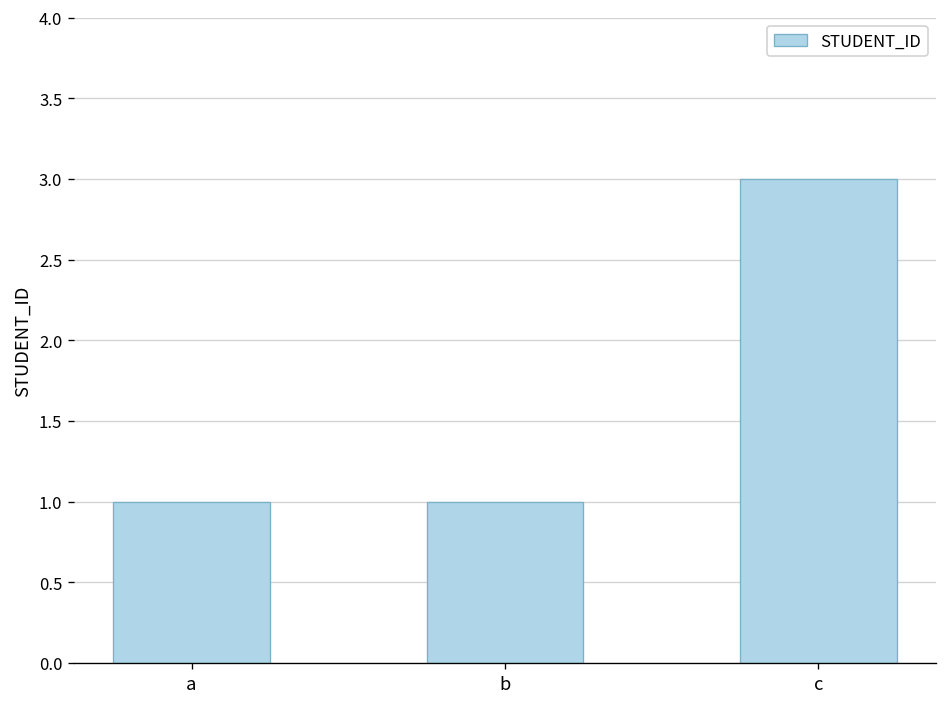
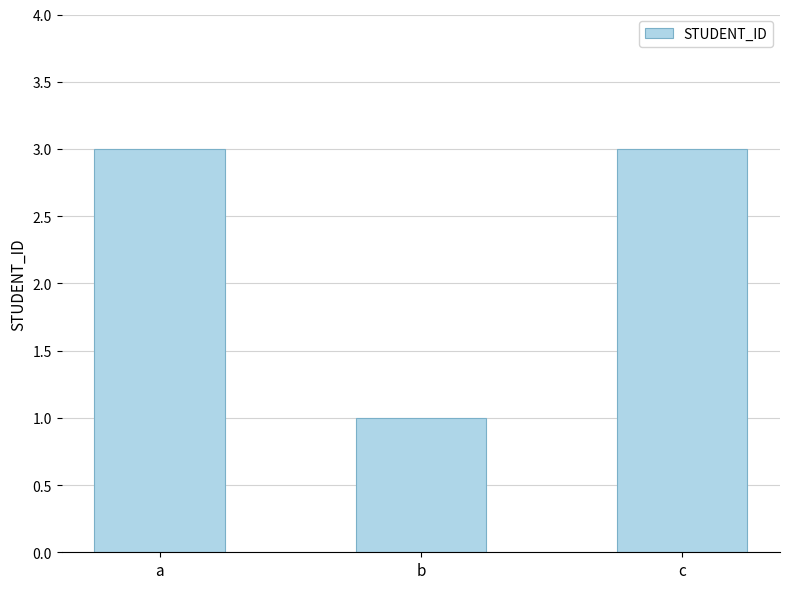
a: 1 -> 3
